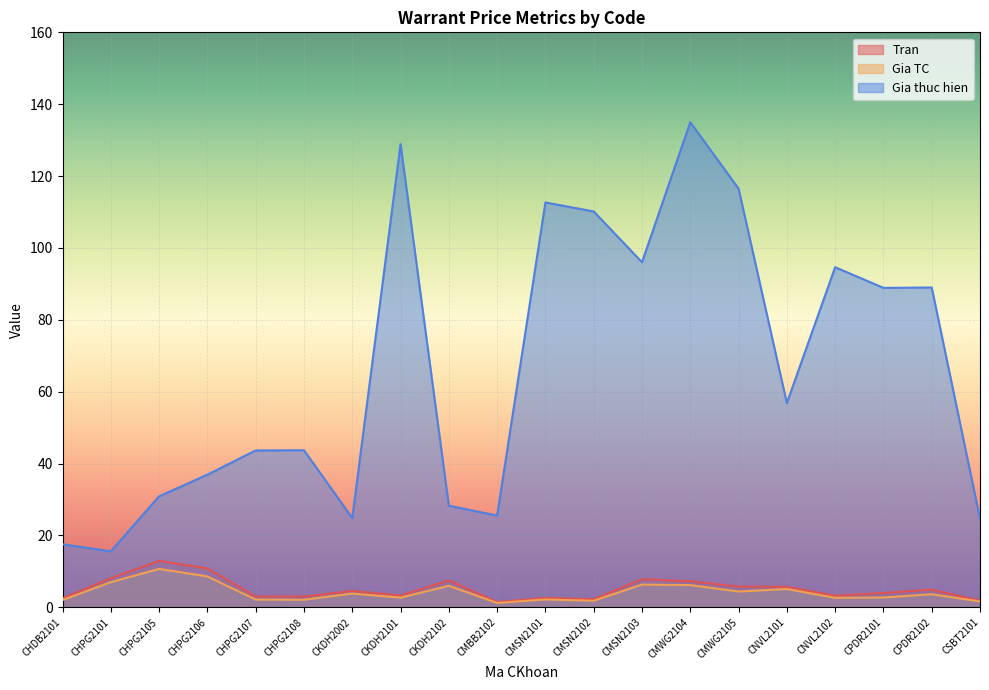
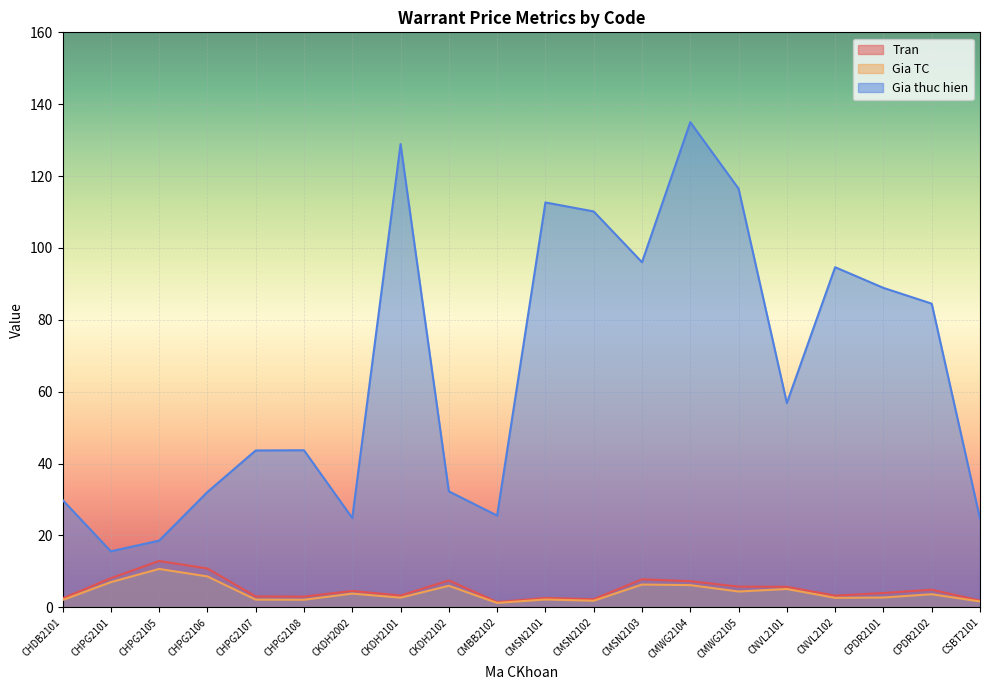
Gia thuc hien, CHDB2101: 18 -> 30
Gia thuc hien, CHPG2105: 31 -> 19
Gia thuc hien, CHPG2106: 37 -> 32
Gia thuc hien, CKDH2102: 28 -> 32
Gia thuc hien, CPDR2102: 89 -> 85
